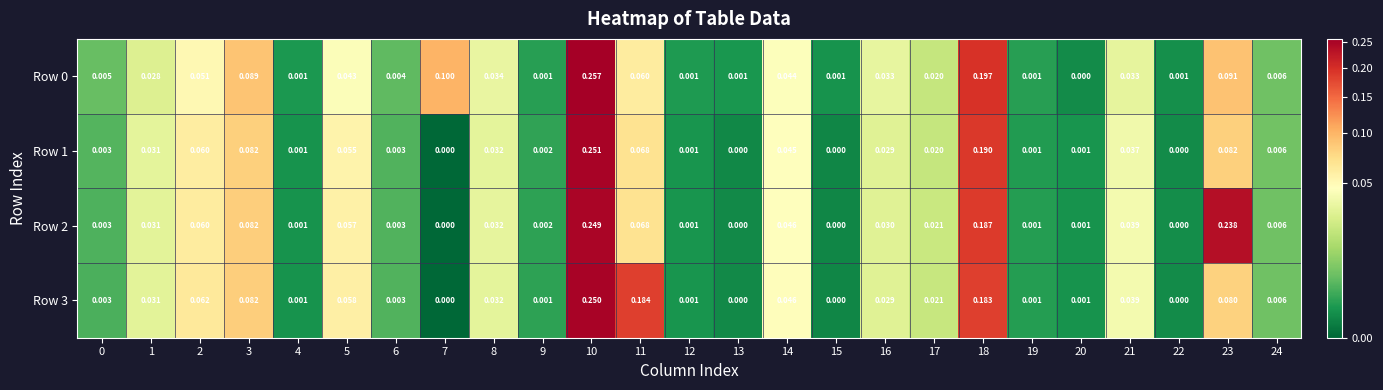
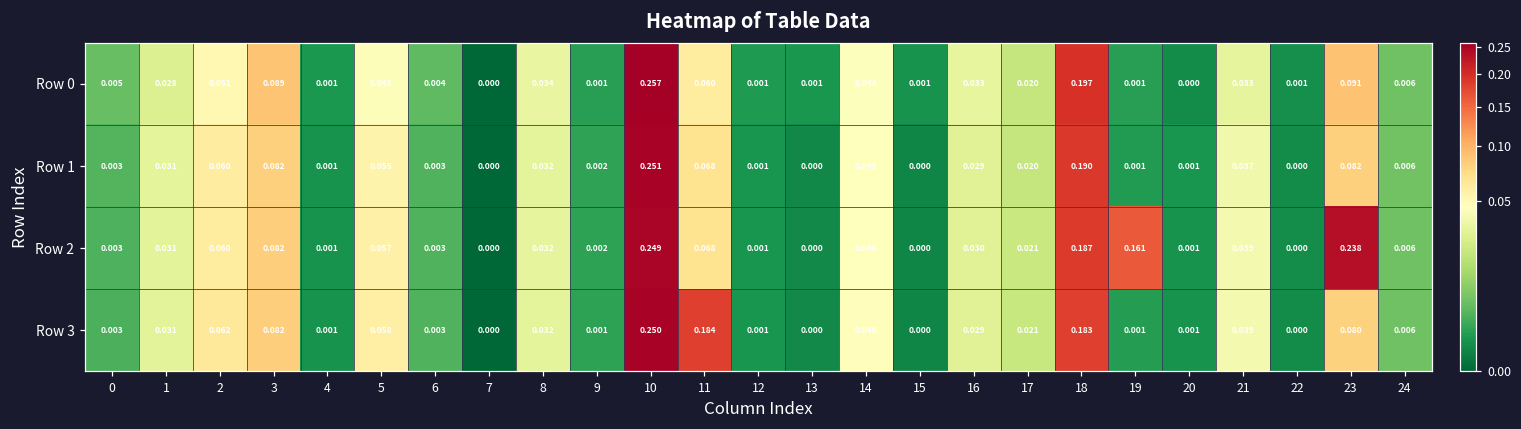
Row 0, 7: 0.100 -> 0.000
Row 2, 19: 0.001 -> 0.161
